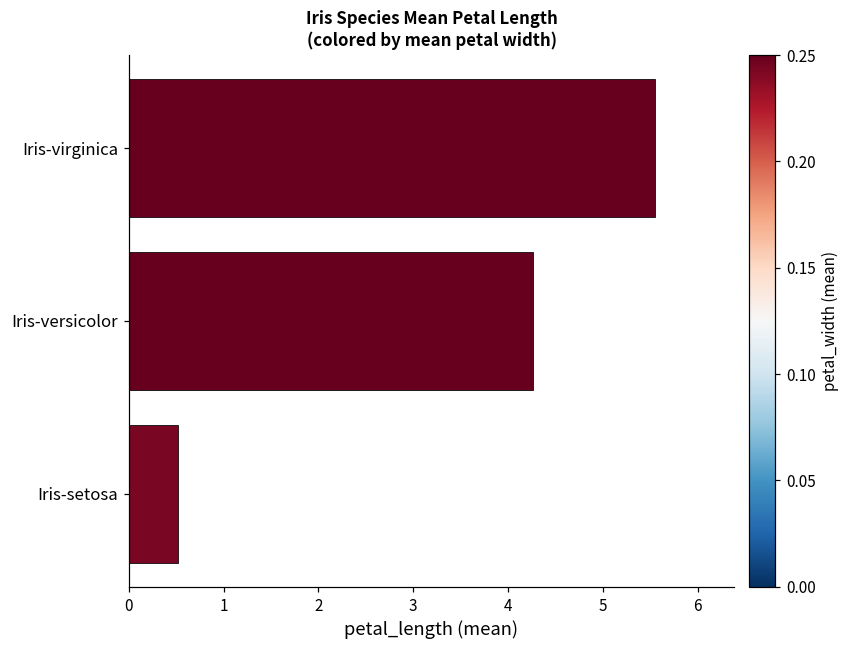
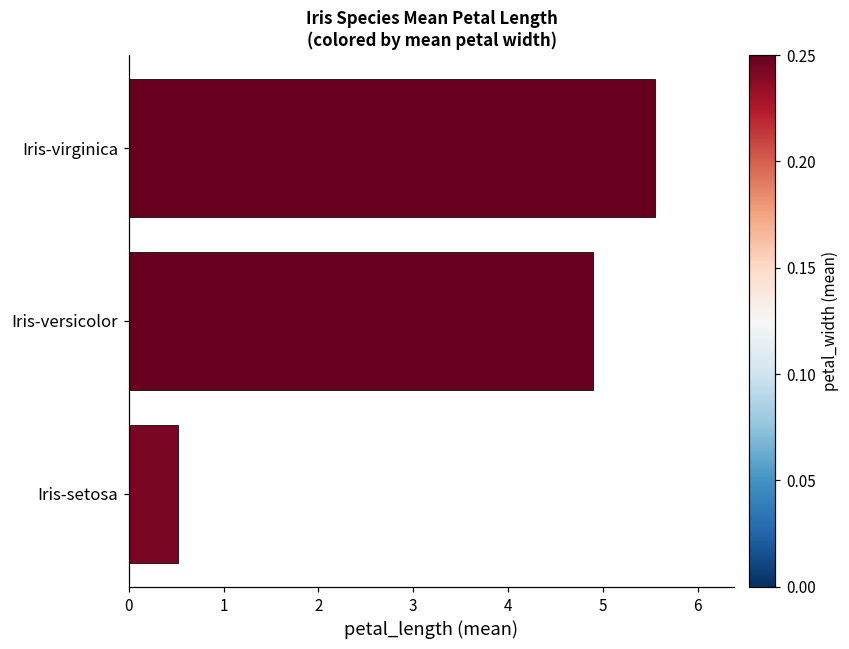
Iris-versicolor: 4.3 -> 4.9
